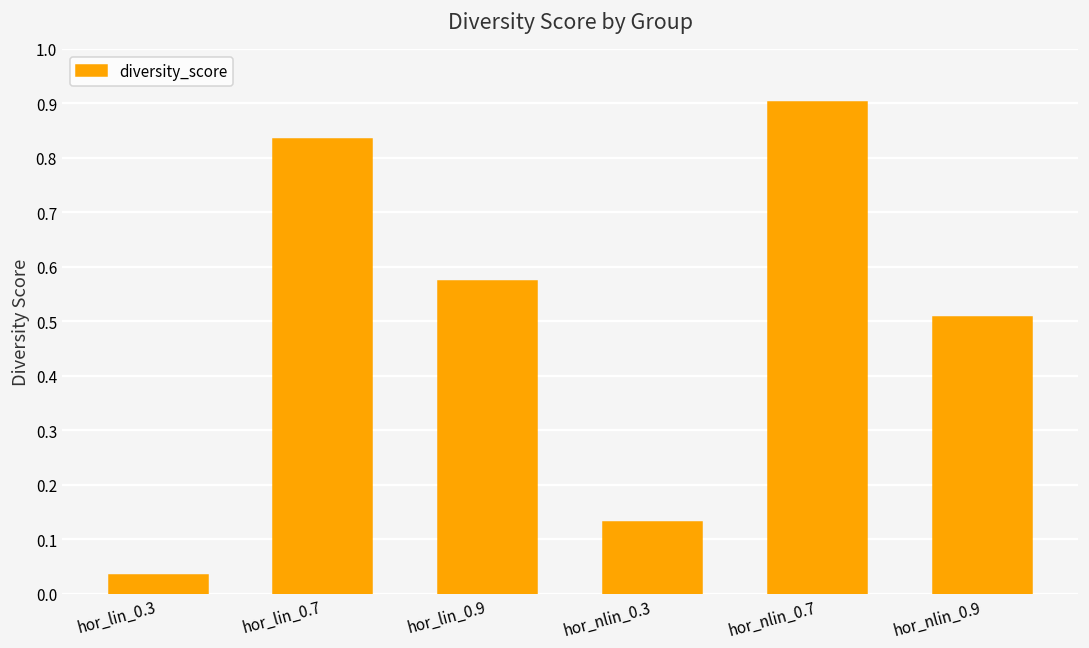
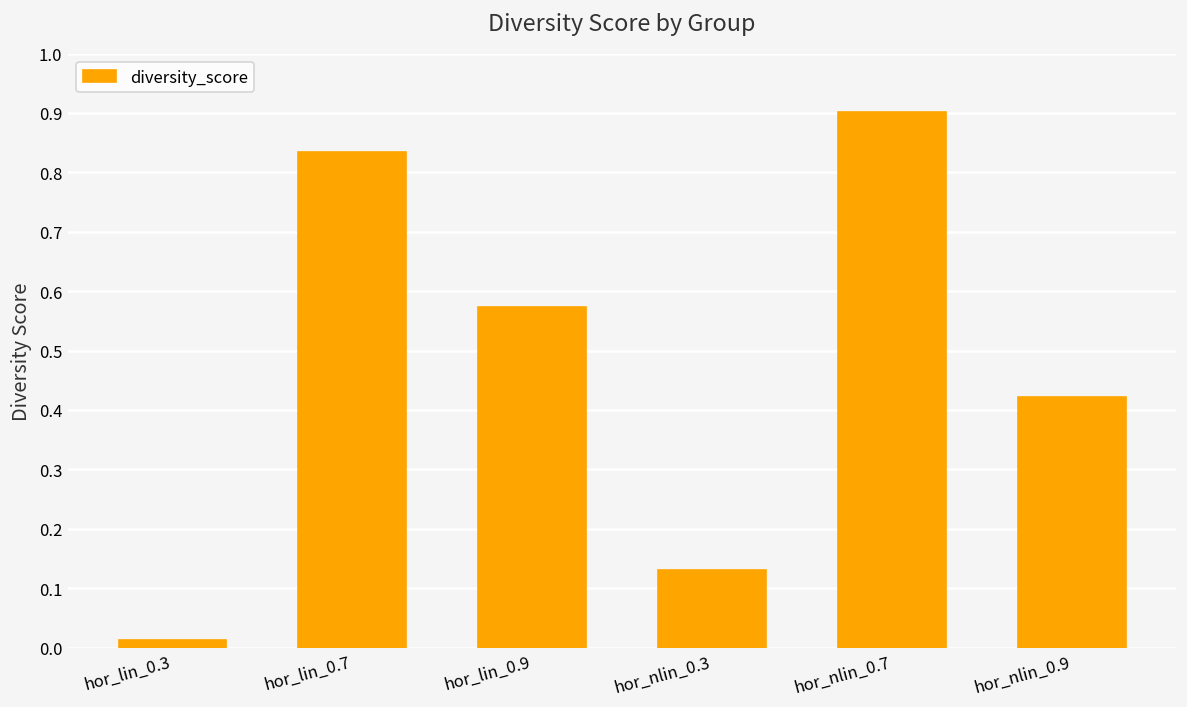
hor_lin_0.3: 0.03 -> 0.01
hor_nlin_0.9: 0.51 -> 0.42
